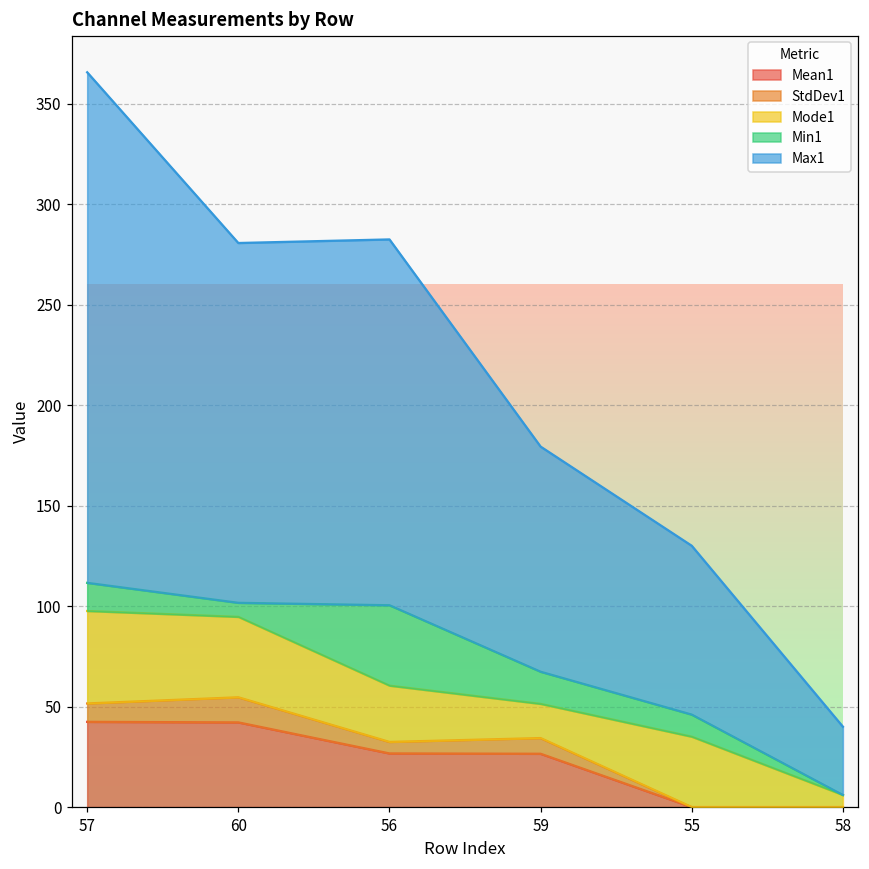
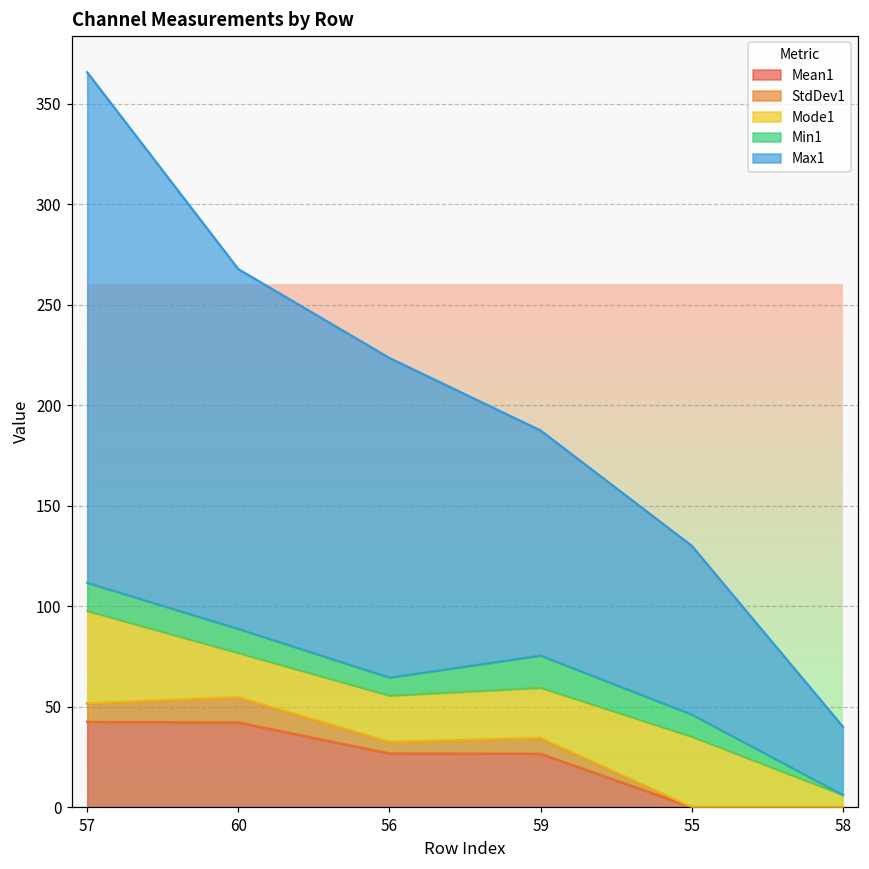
Mode1, 60: 40 -> 22
Min1, 60: 7 -> 12
Mode1, 56: 28 -> 23
Min1, 56: 40 -> 9
Max1, 56: 182 -> 159
Mode1, 59: 17 -> 25
